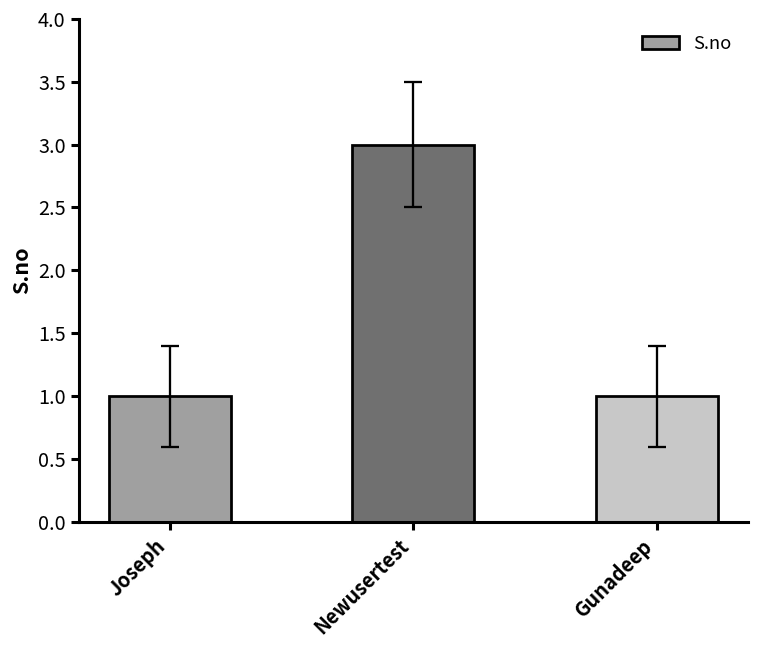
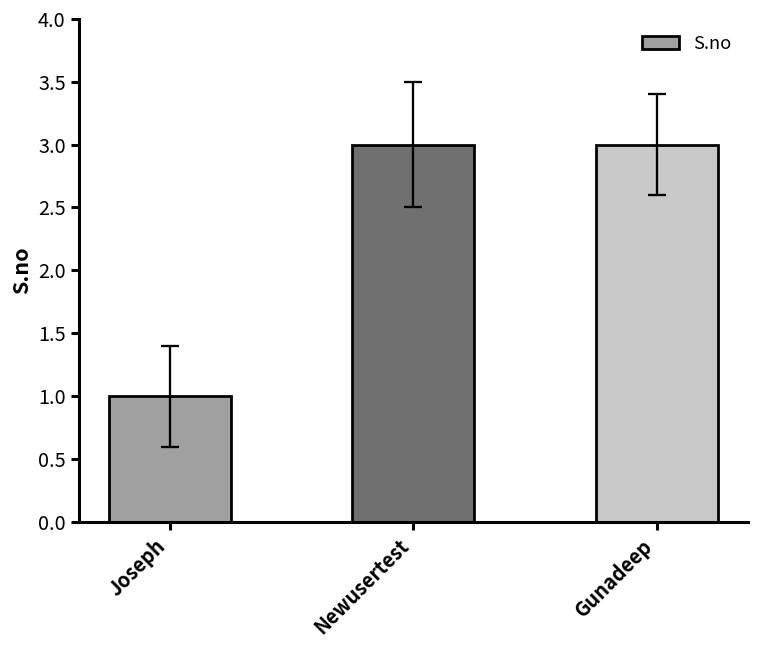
S.no, Gunadeep: 1 -> 3
